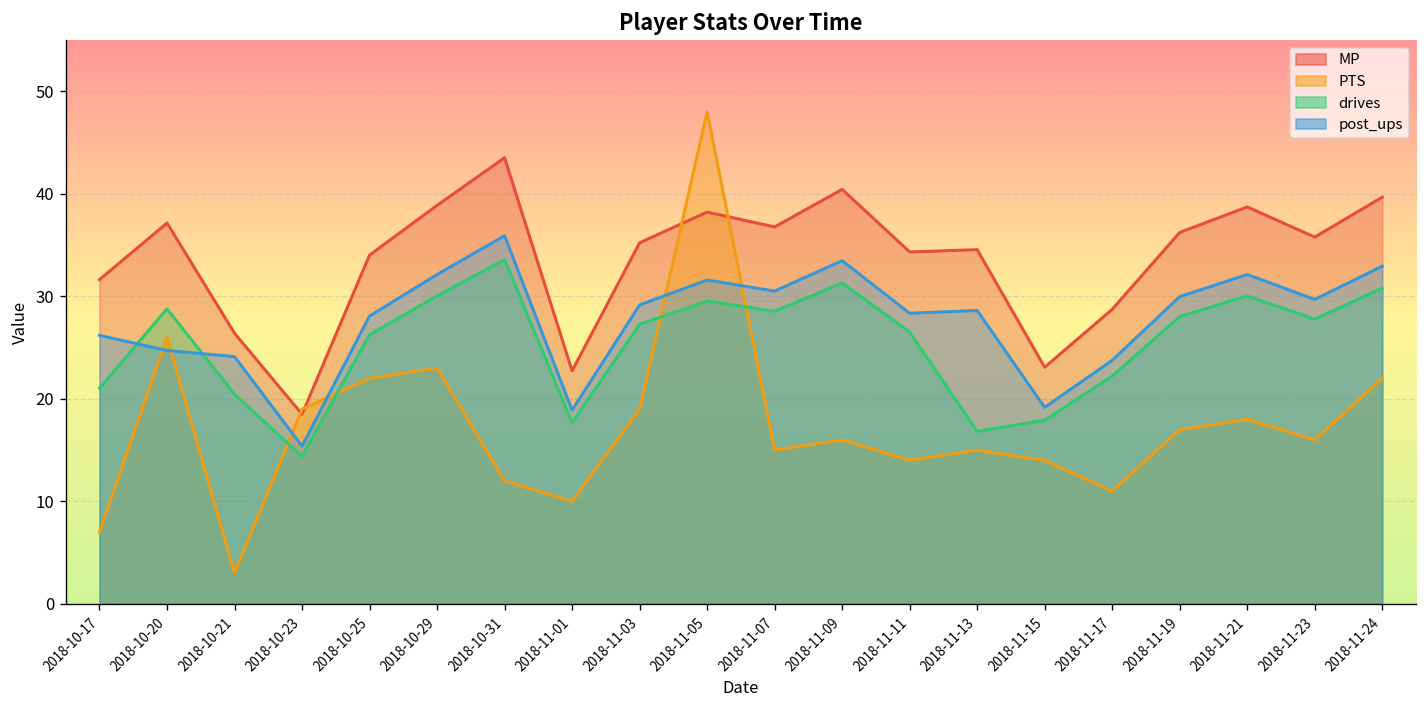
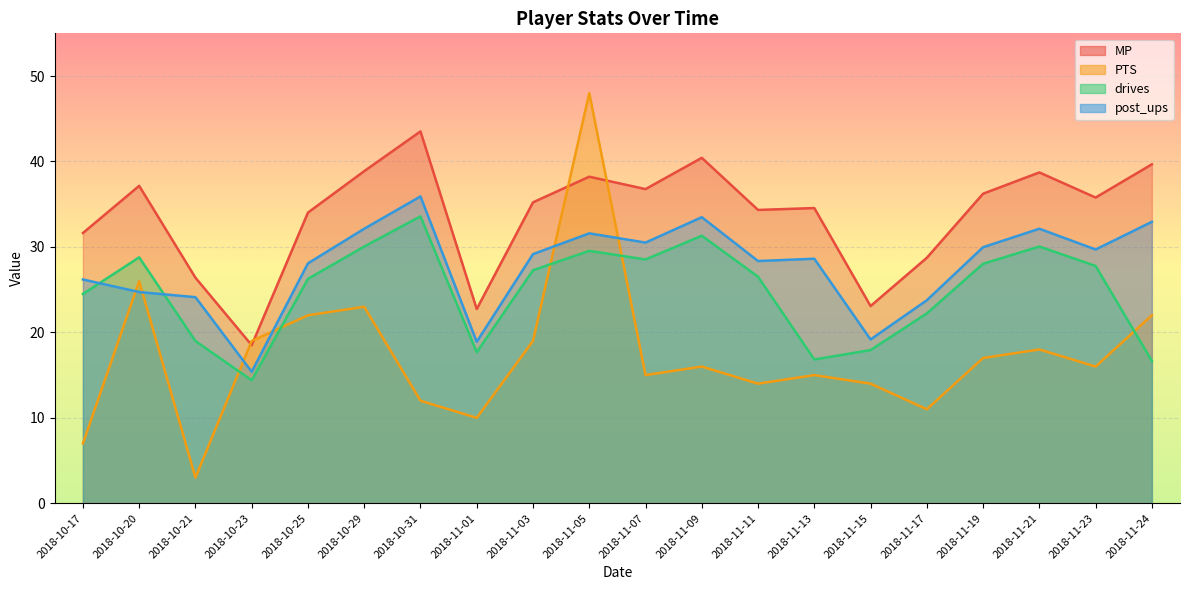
drives, 2018-10-17: 21 -> 24
drives, 2018-10-21: 20 -> 19
drives, 2018-11-24: 31 -> 17
